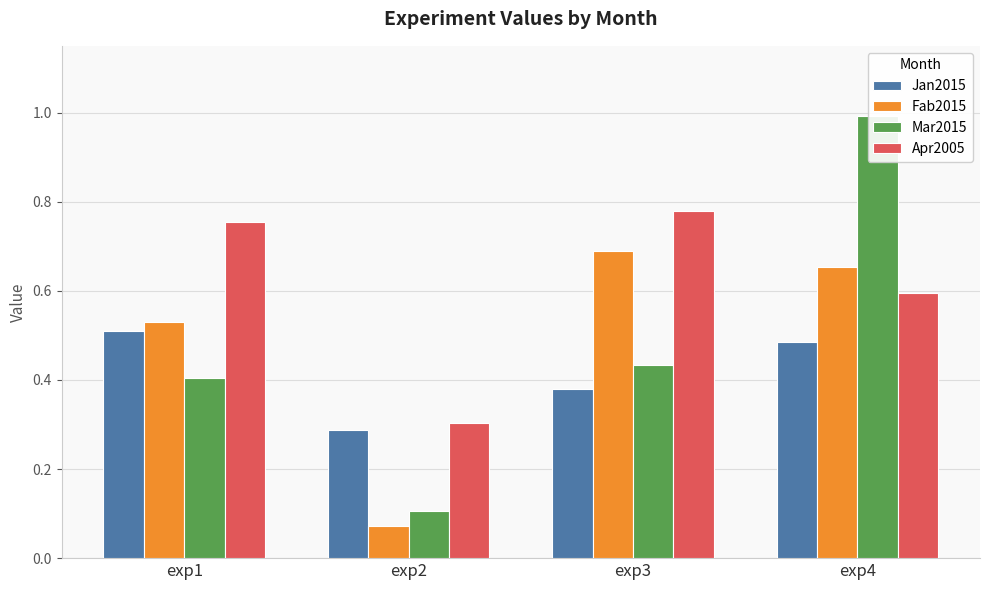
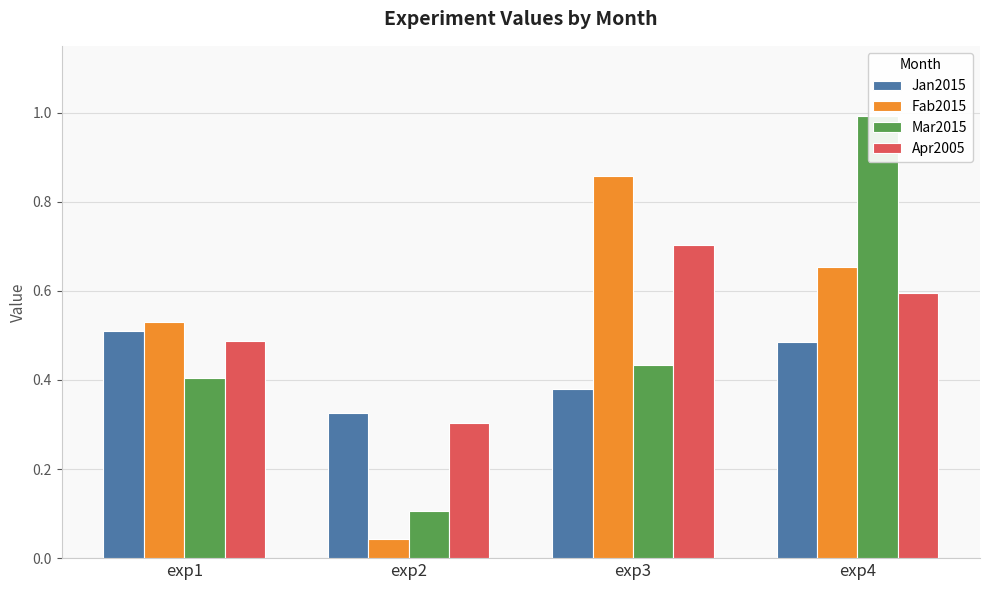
Apr2005, exp1: 0.76 -> 0.49
Jan2015, exp2: 0.29 -> 0.33
Fab2015, exp2: 0.07 -> 0.04
Fab2015, exp3: 0.69 -> 0.86
Apr2005, exp3: 0.78 -> 0.70
